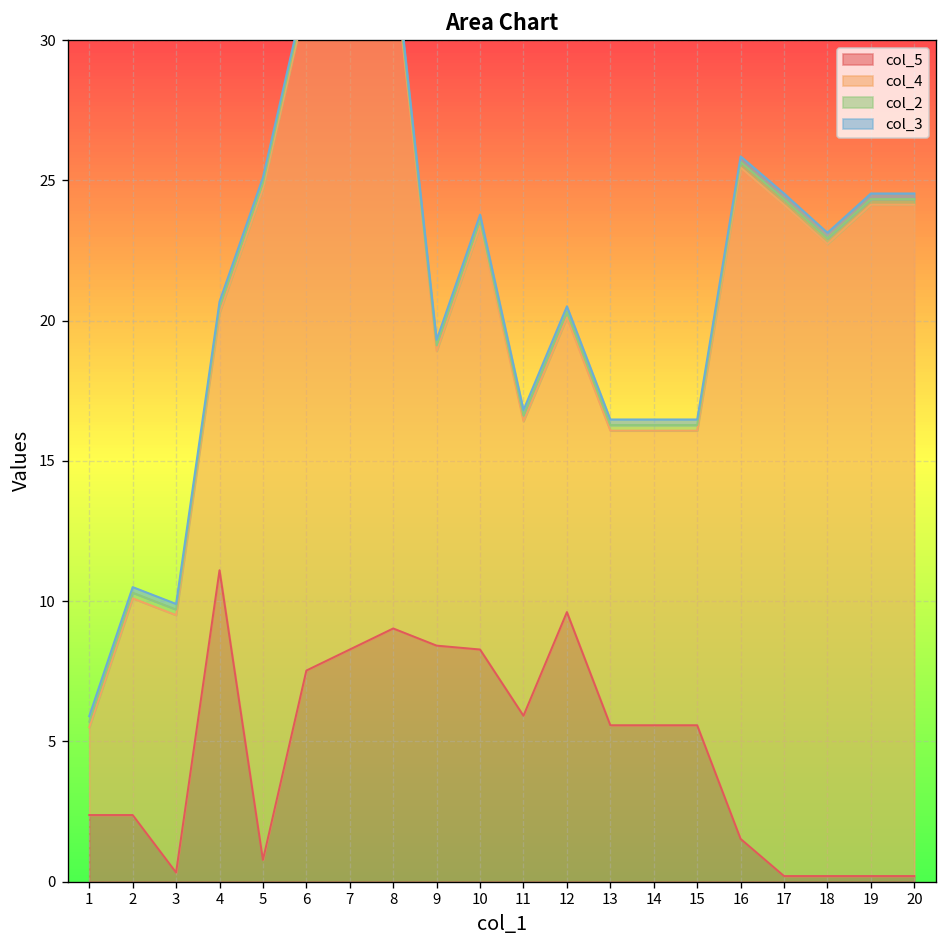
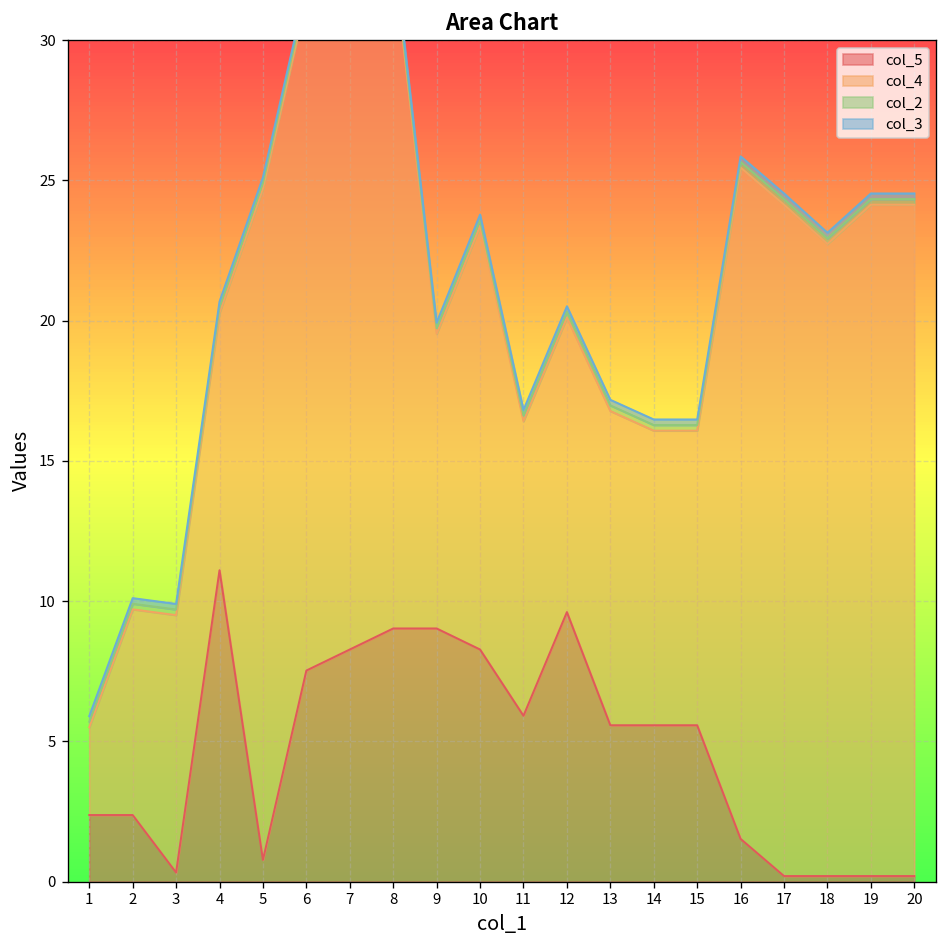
col_4, 2: 7.7 -> 7.3
col_5, 9: 8.4 -> 9.0
col_4, 13: 10.5 -> 11.2
